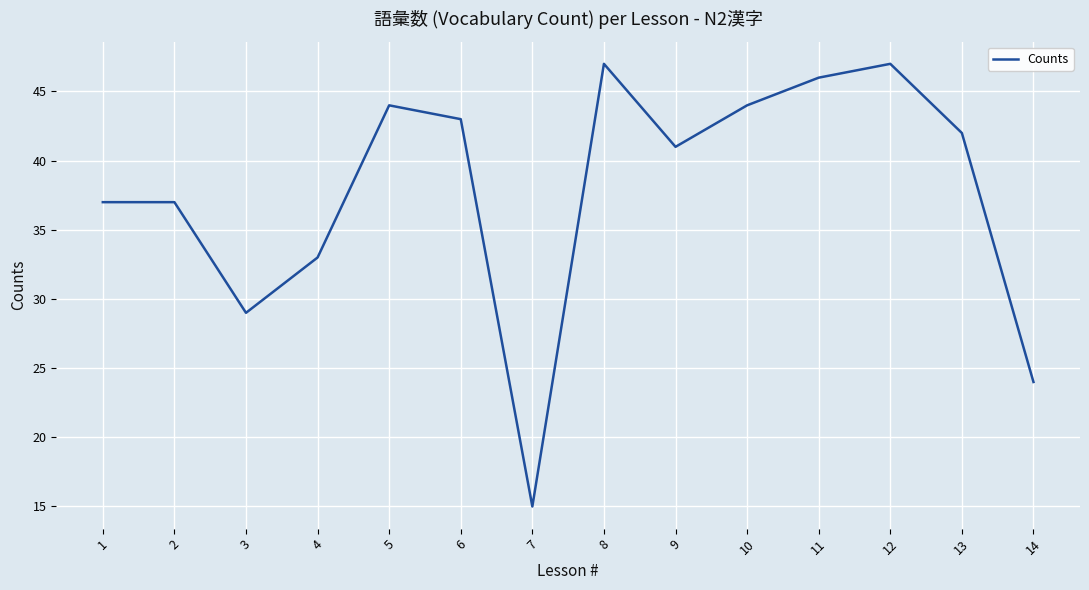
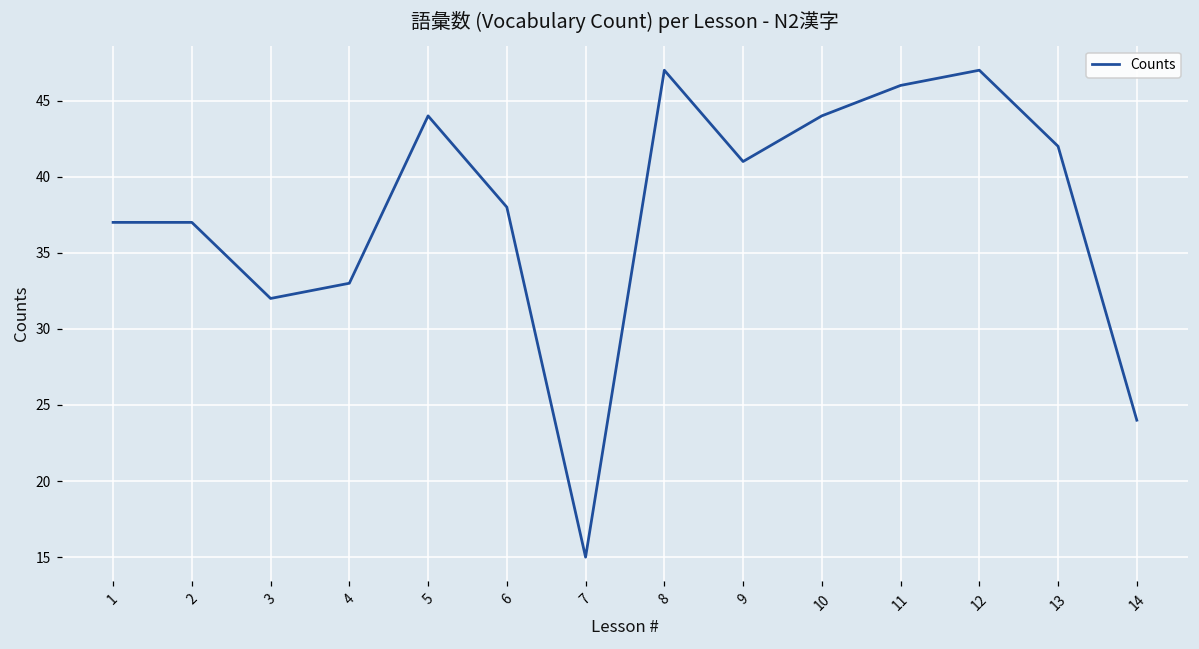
3: 29 -> 32
6: 43 -> 38
